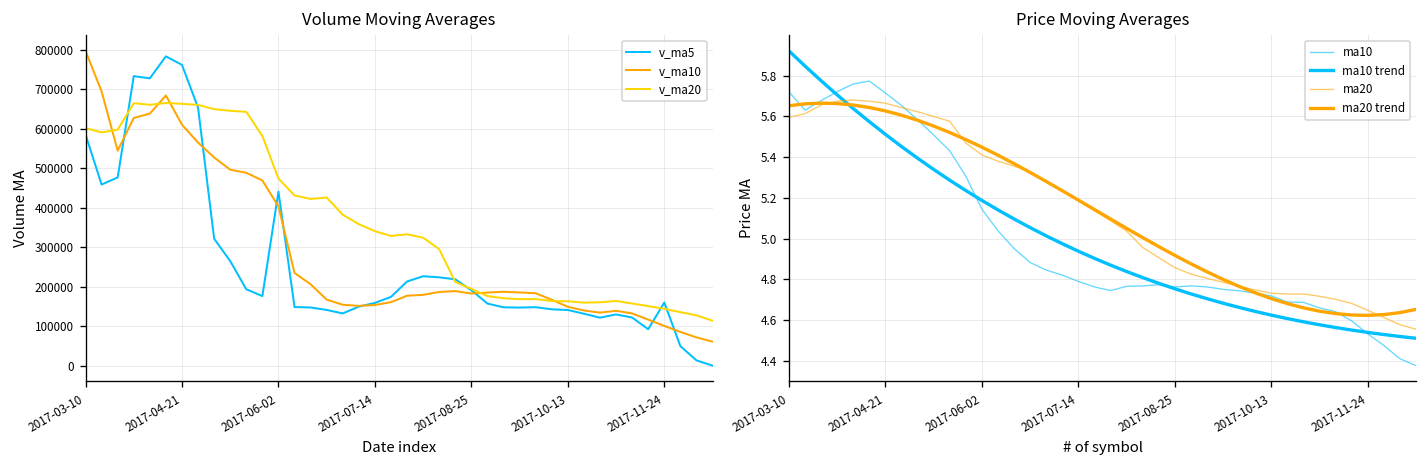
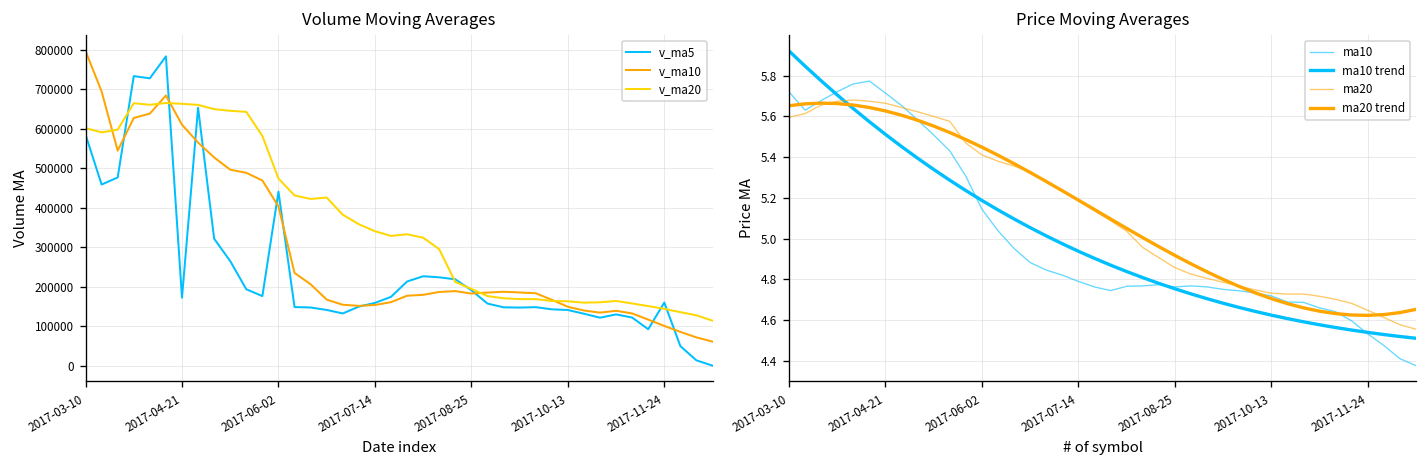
Volume Moving Averages, v_ma5, 2017-04-21: 760000 -> 170000
